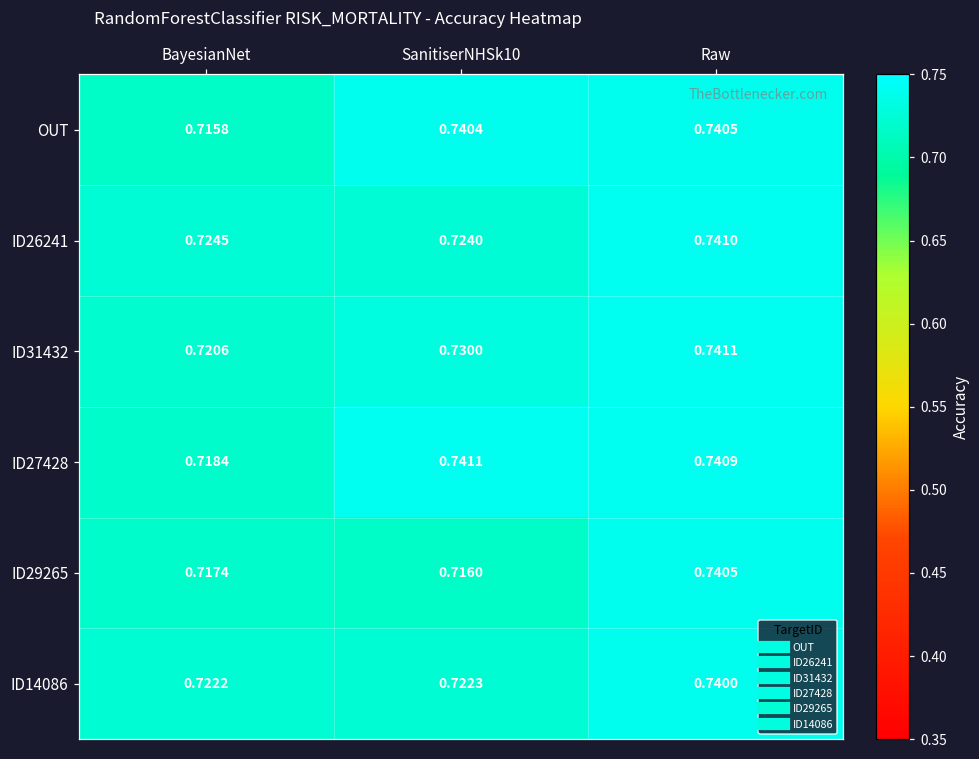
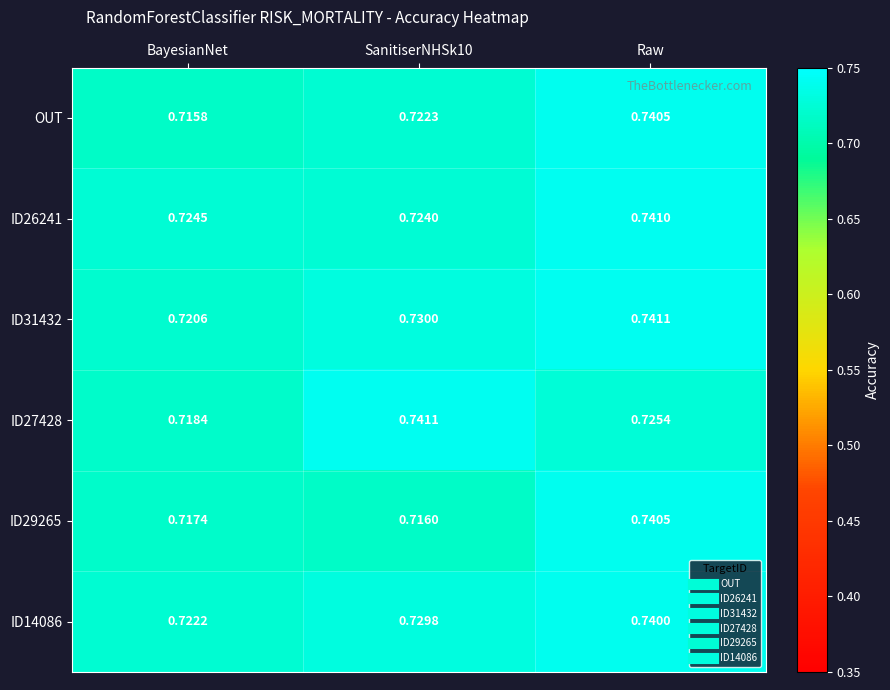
OUT, SanitiserNHSk10: 0.7404 -> 0.7223
ID27428, Raw: 0.7409 -> 0.7254
ID14086, SanitiserNHSk10: 0.7223 -> 0.7298
